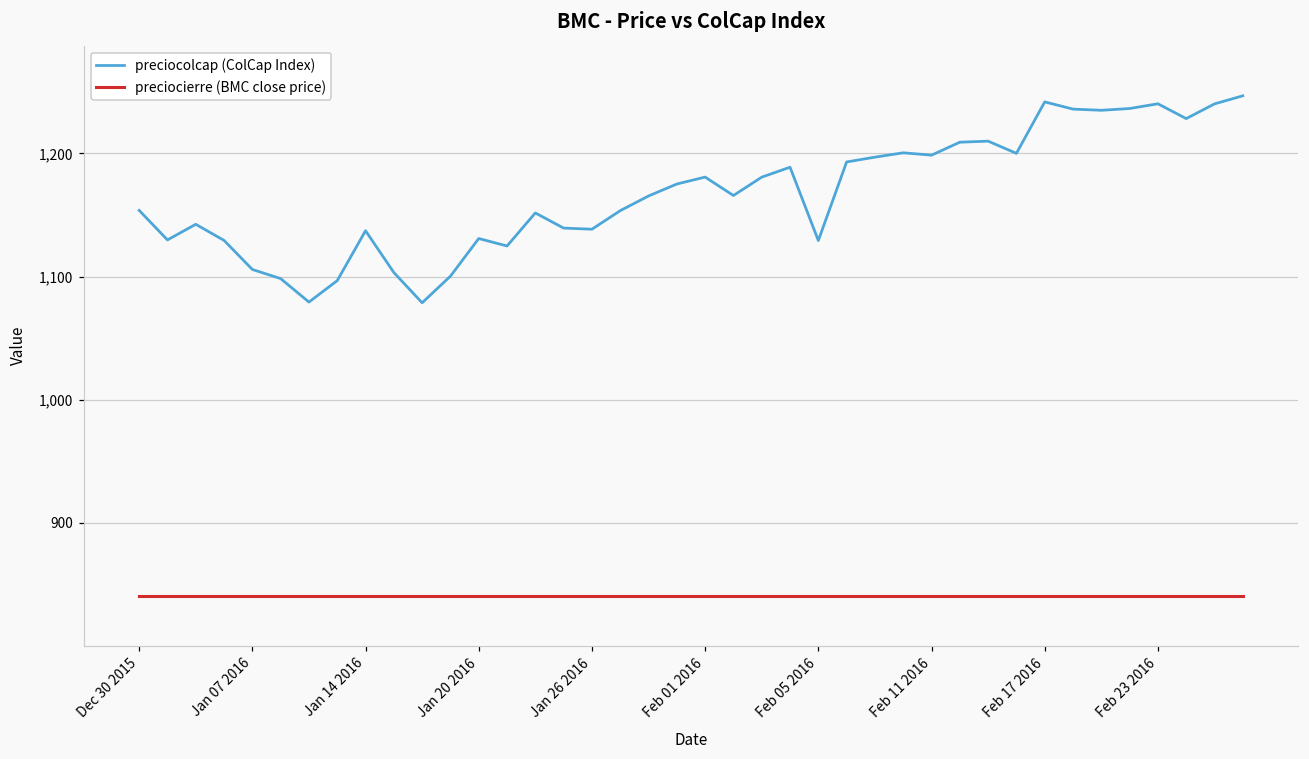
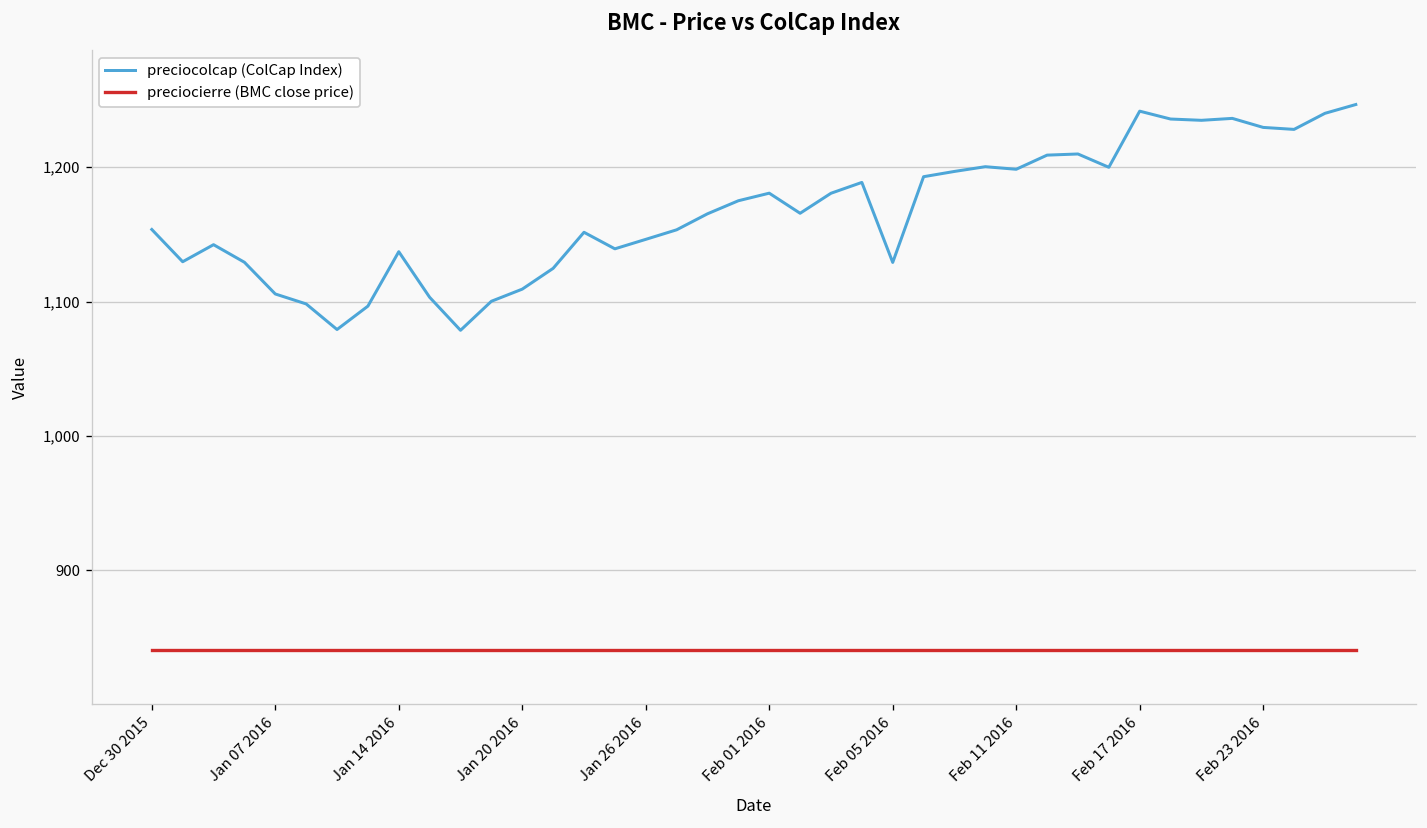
preciocolcap (ColCap Index), Jan 20 2016: 1,131 -> 1,109
preciocolcap (ColCap Index), Jan 26 2016: 1,138 -> 1,146
preciocolcap (ColCap Index), Feb 23 2016: 1,240 -> 1,230
